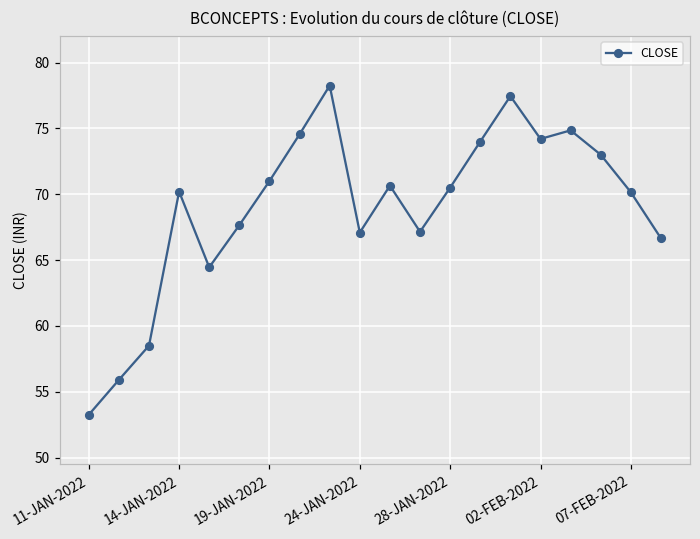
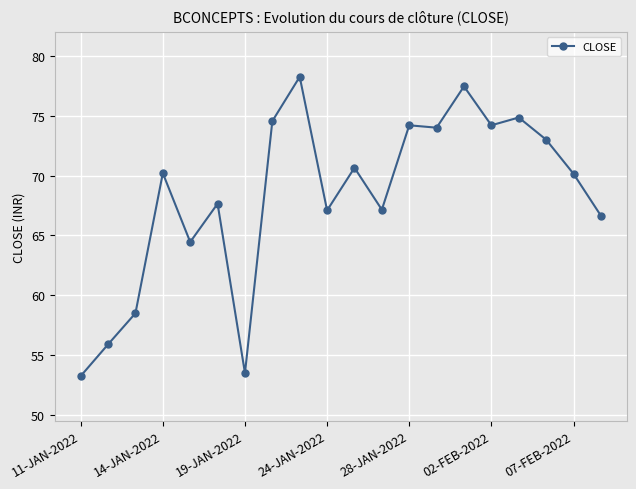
19-JAN-2022: 71.0 -> 53.5
28-JAN-2022: 70.5 -> 74.2
